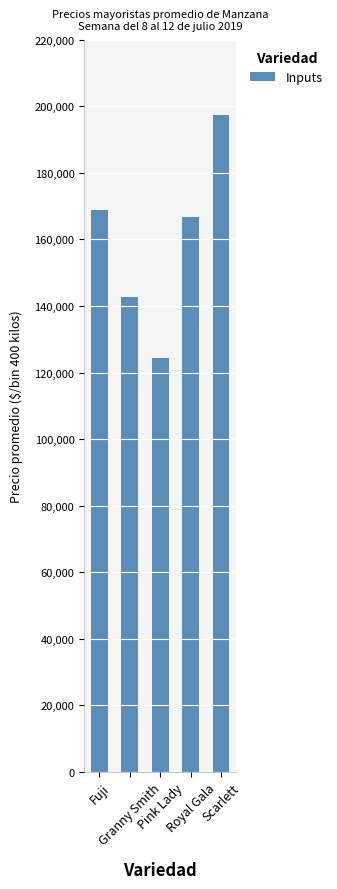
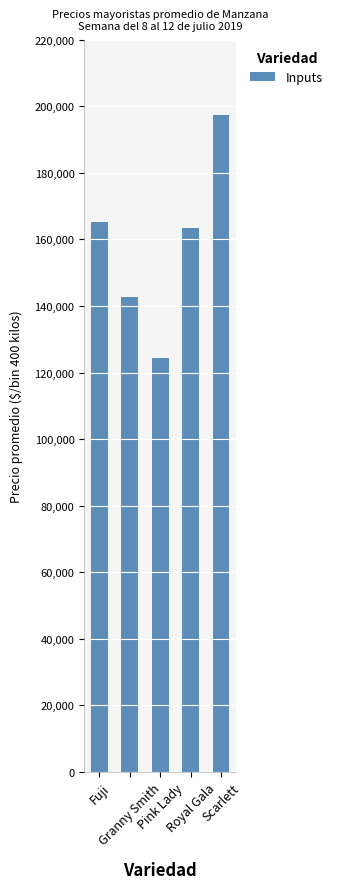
Fuji: 169,000 -> 165,000
Royal Gala: 167,000 -> 163,000
